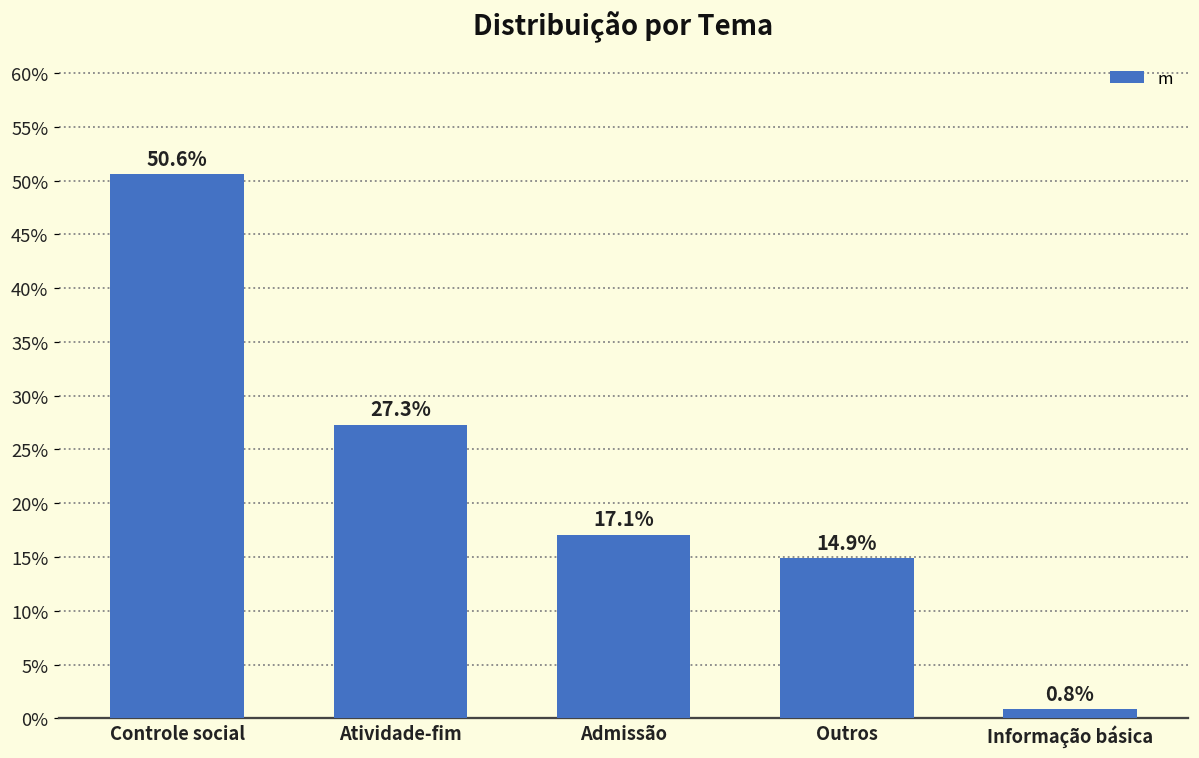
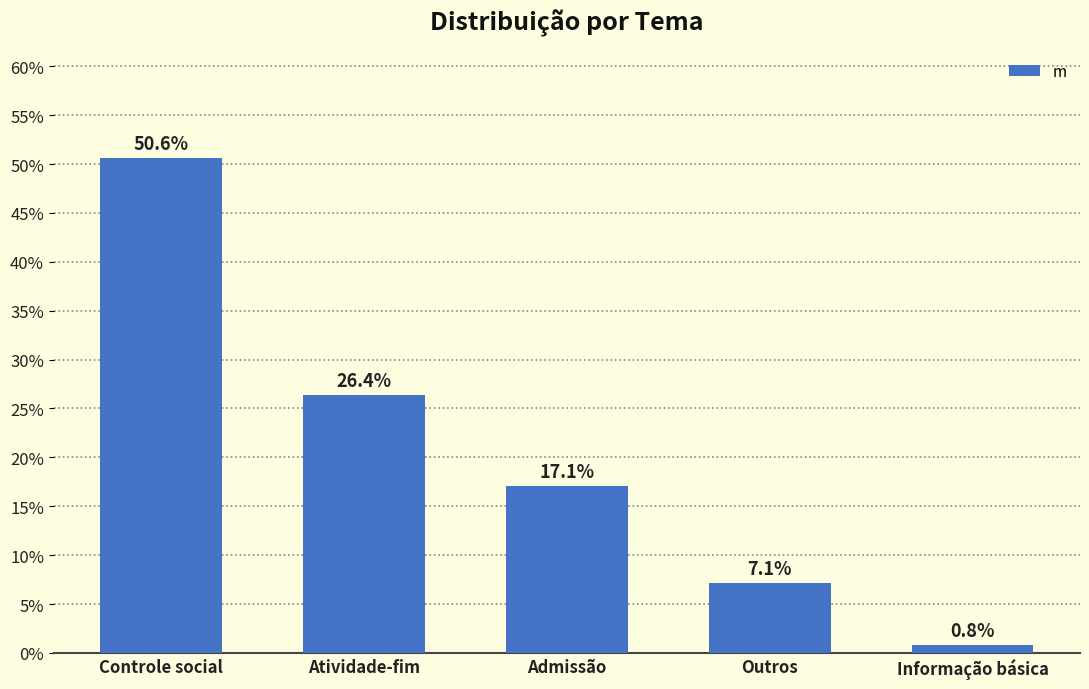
Atividade-fim: 27.3% -> 26.4%
Outros: 14.9% -> 7.1%
